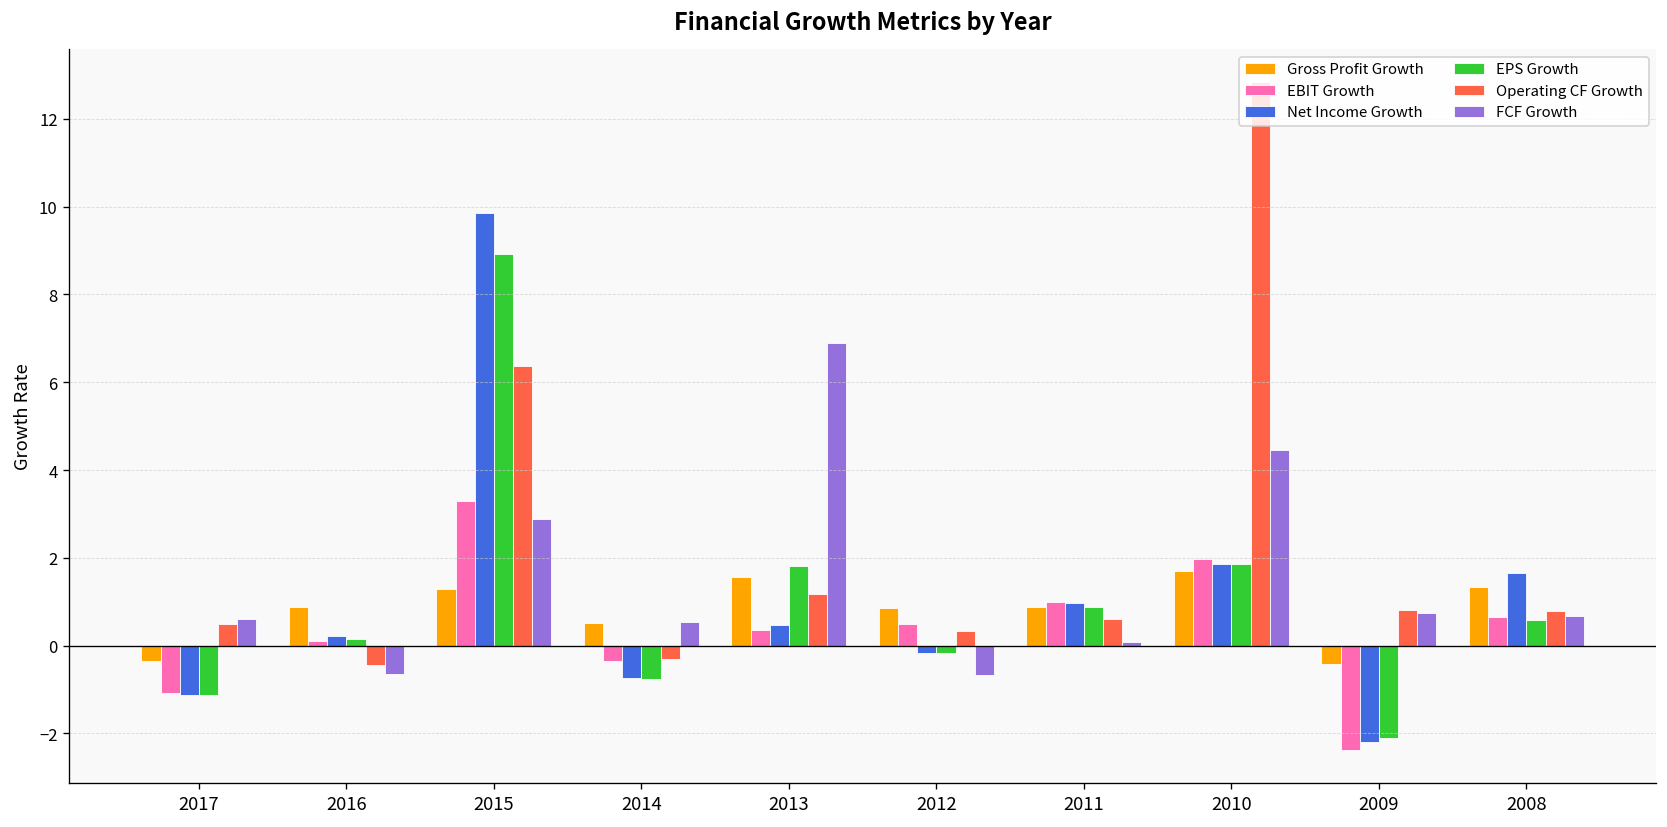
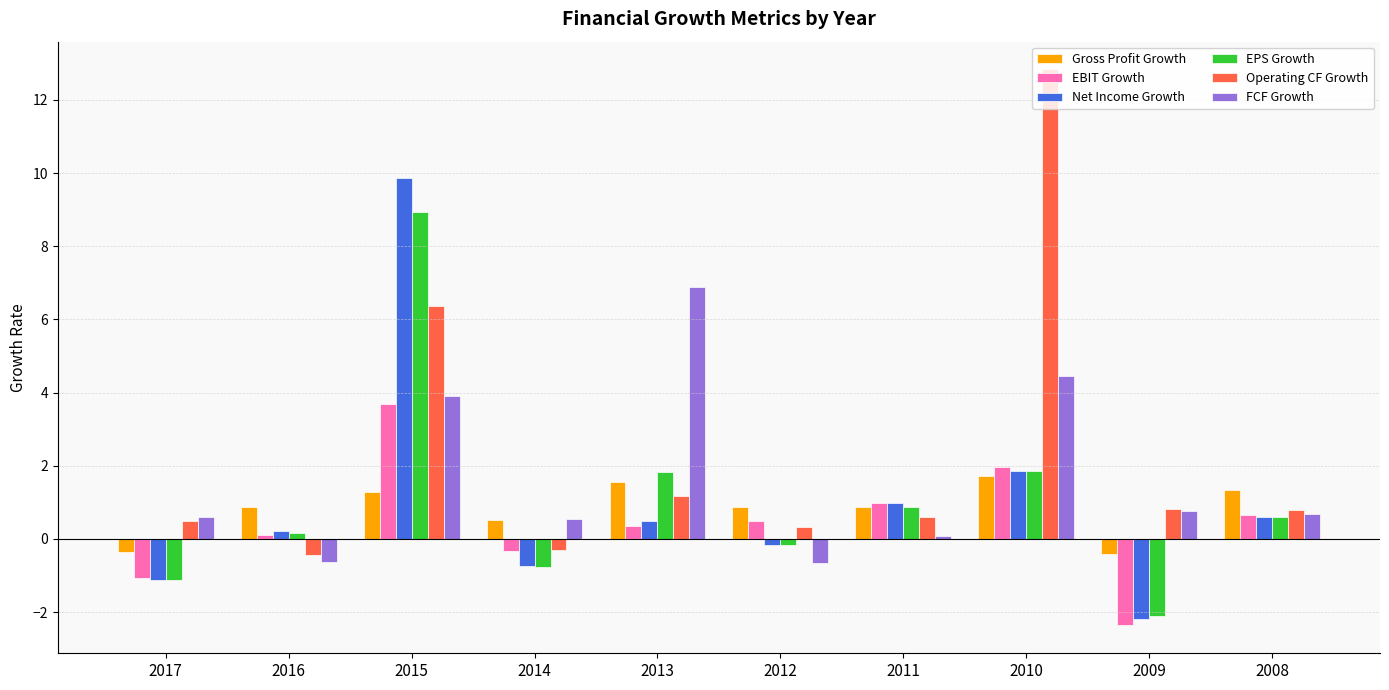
EBIT Growth, 2015: 3.3 -> 3.7
FCF Growth, 2015: 2.9 -> 3.9
Net Income Growth, 2008: 1.6 -> 0.6
